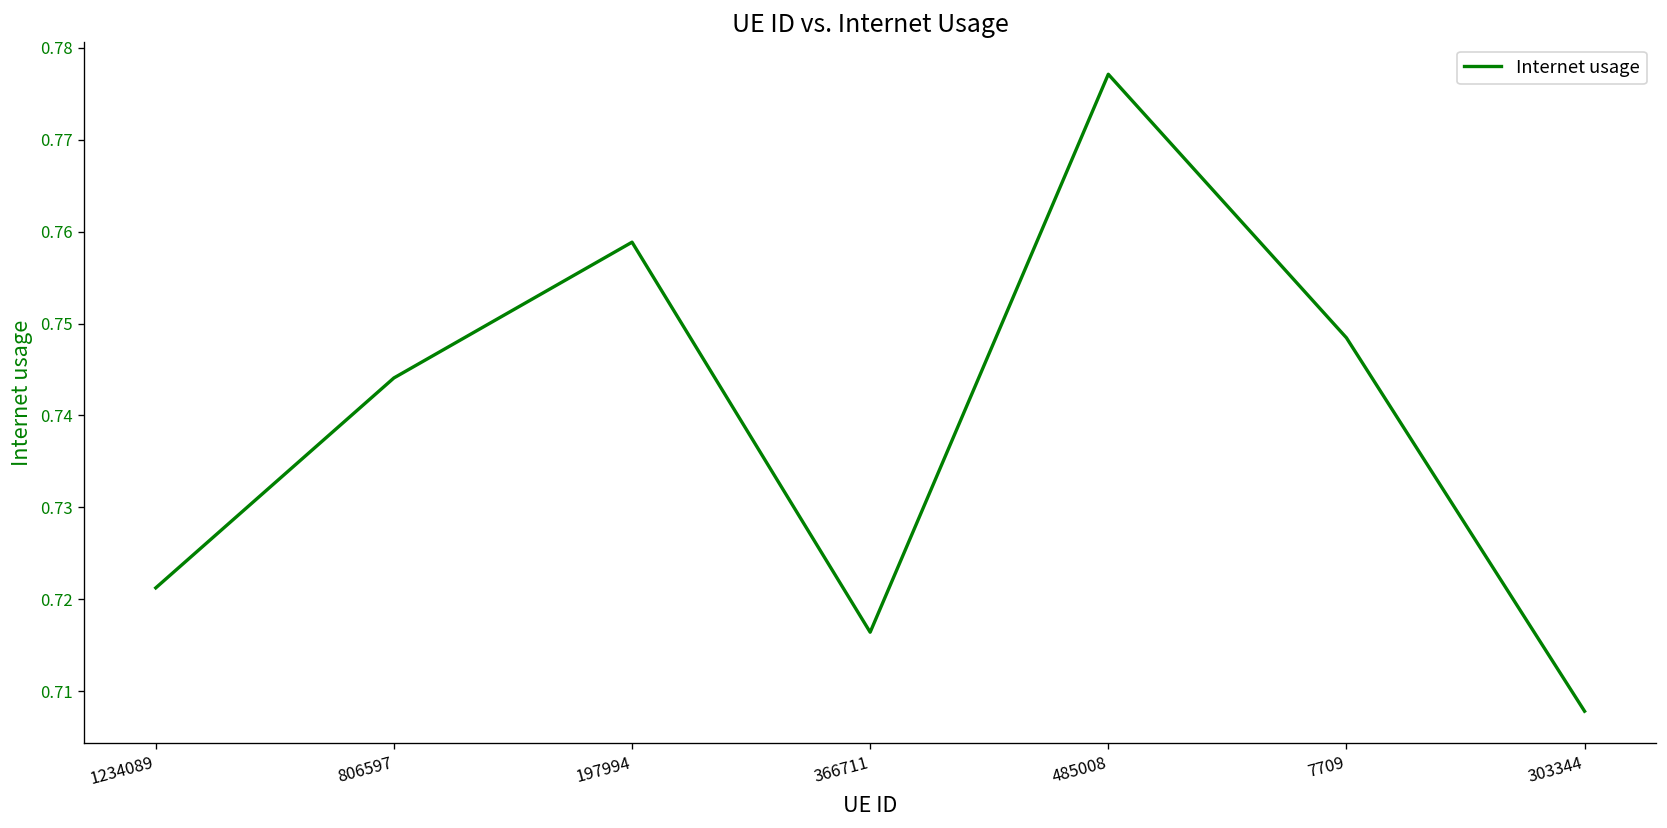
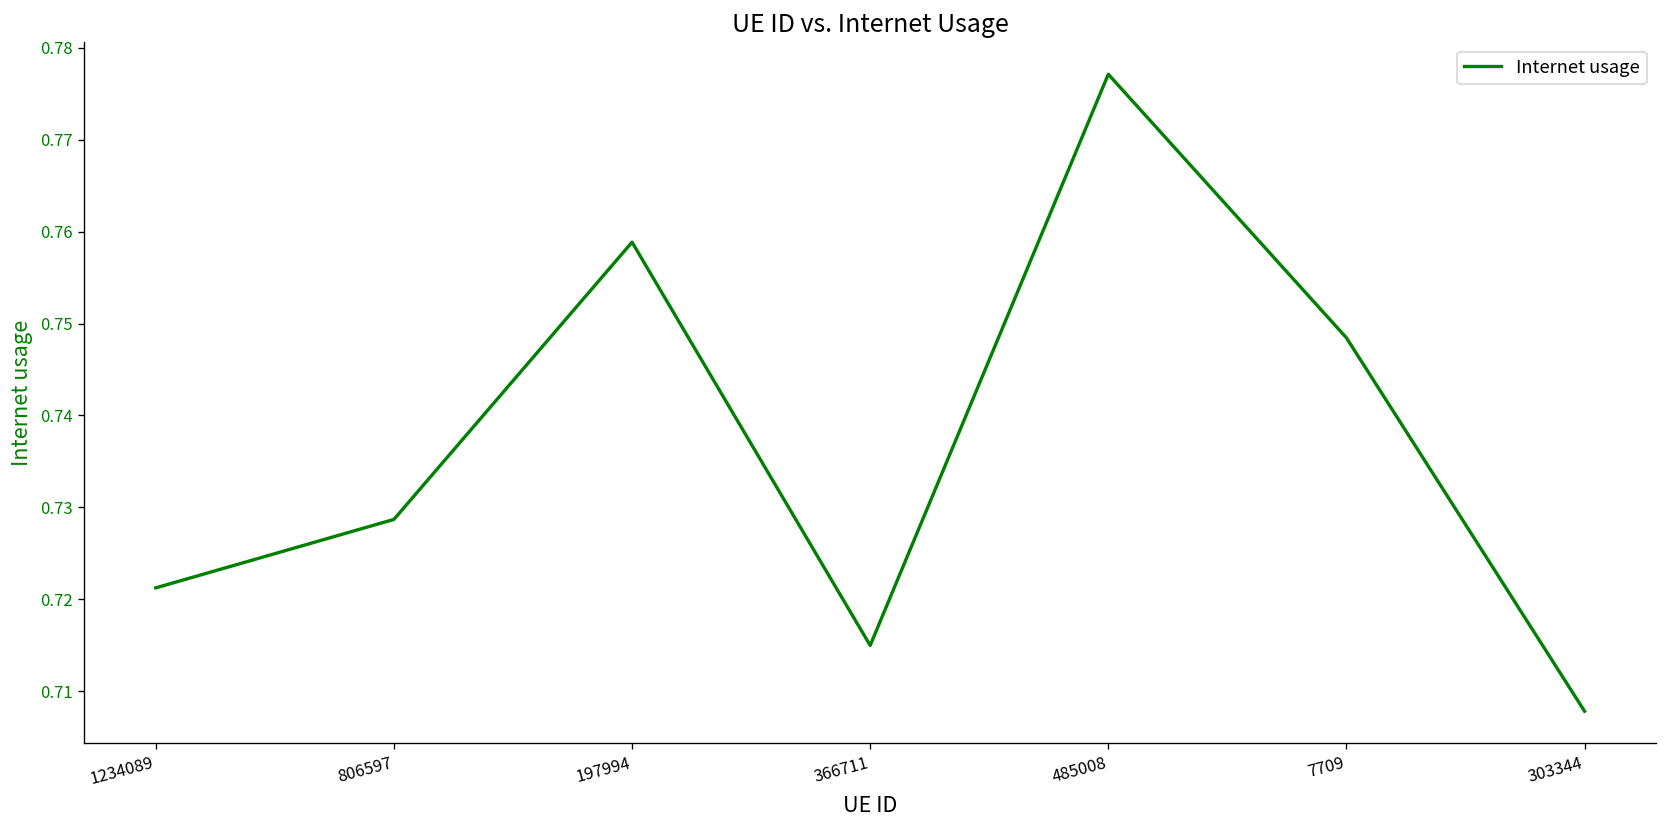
806597: 0.744 -> 0.729
366711: 0.716 -> 0.715
